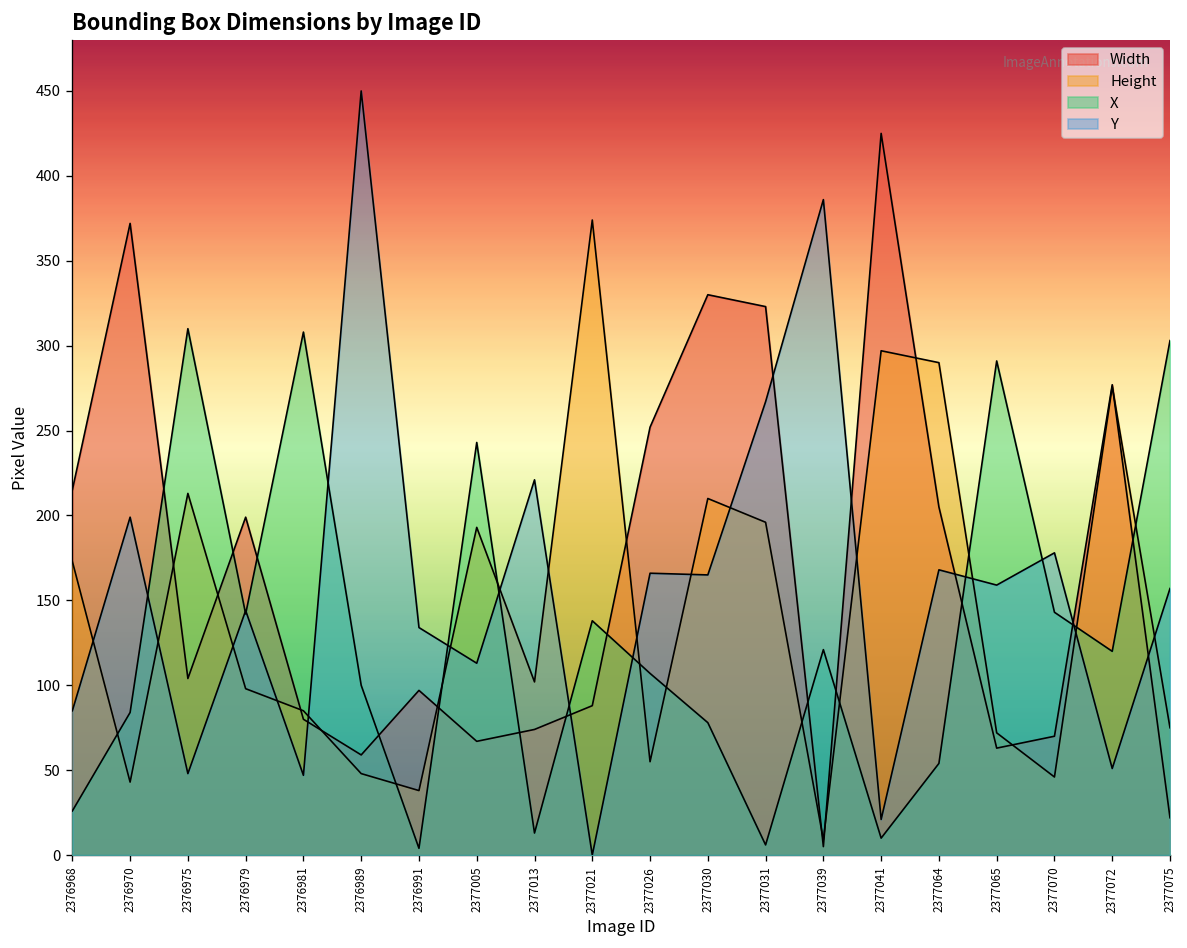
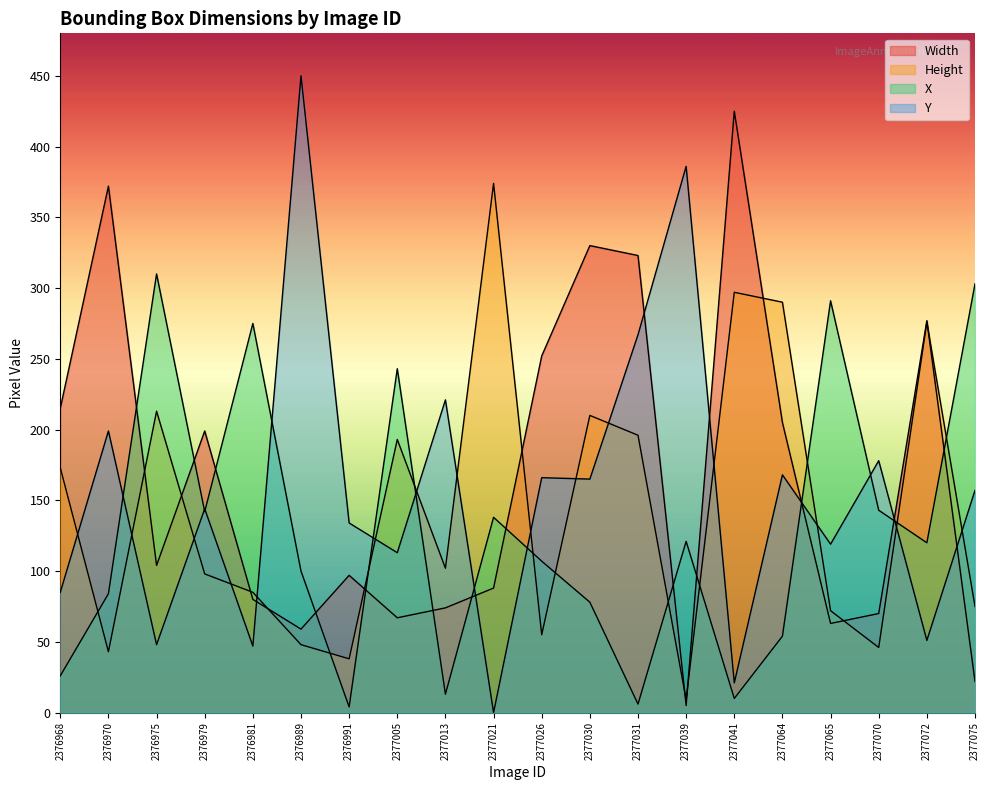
X, 2376981: 308 -> 275
Y, 2377065: 159 -> 119
